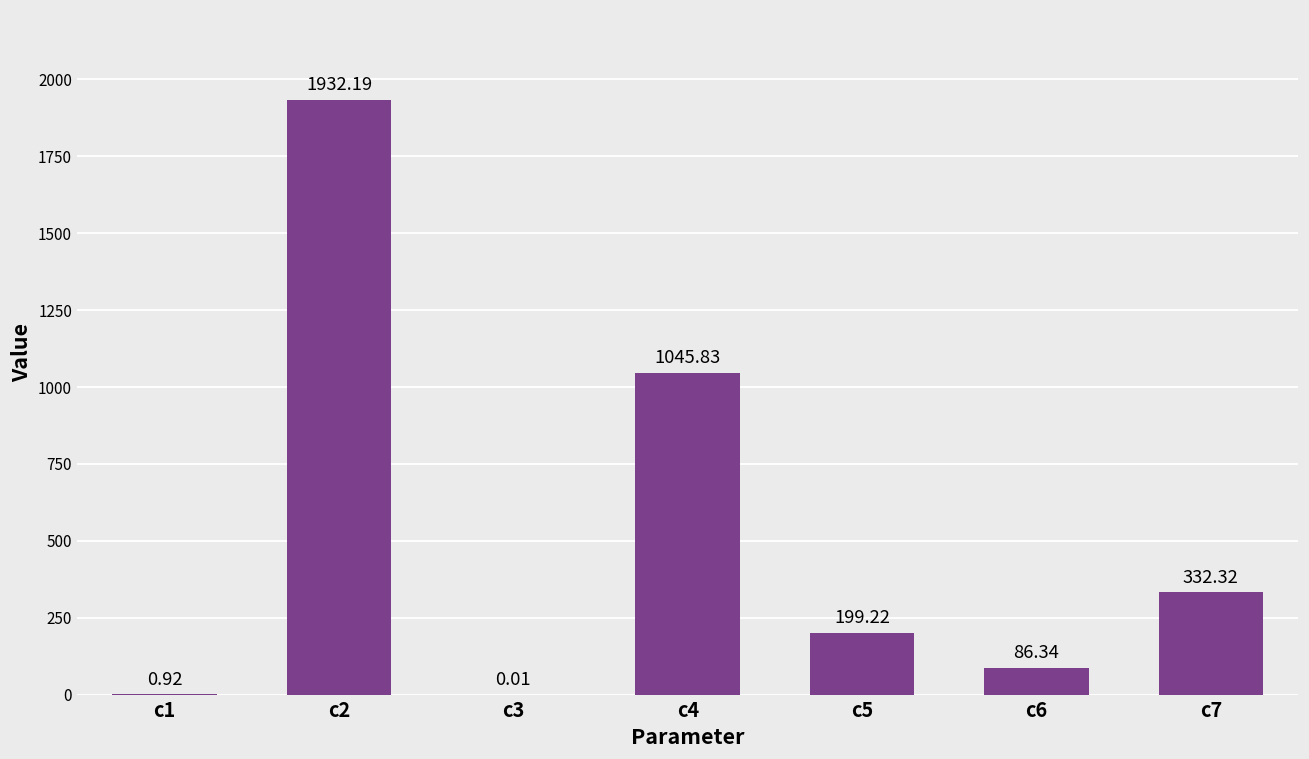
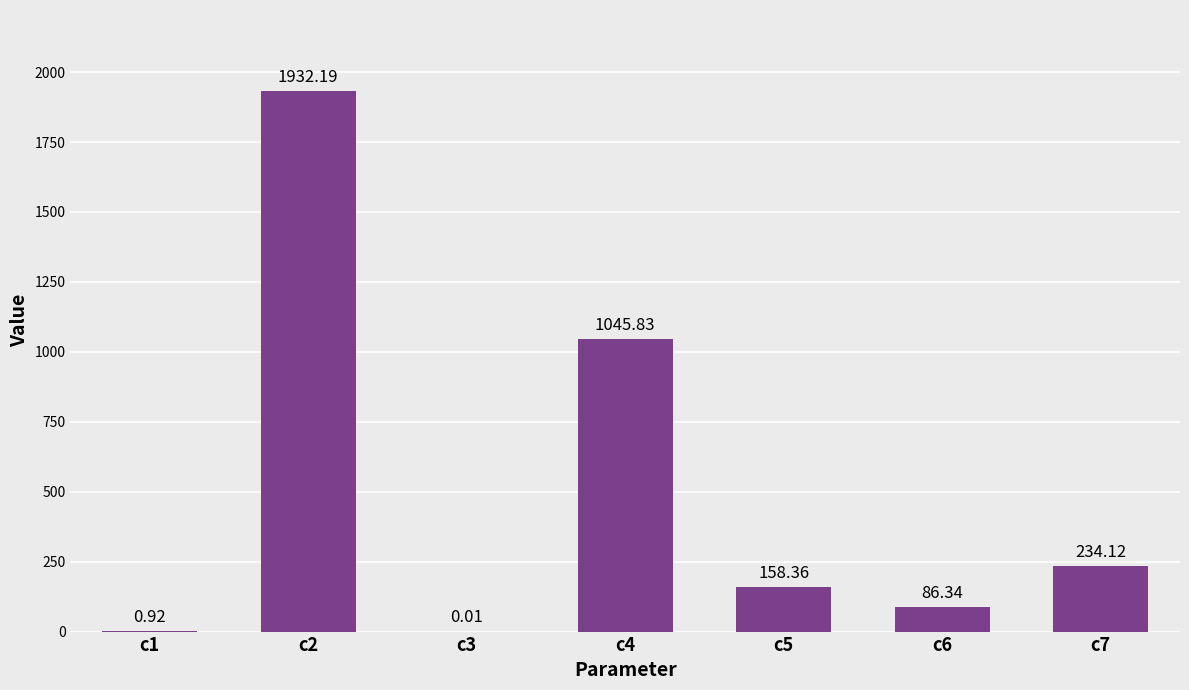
c5: 199.22 -> 158.36
c7: 332.32 -> 234.12
